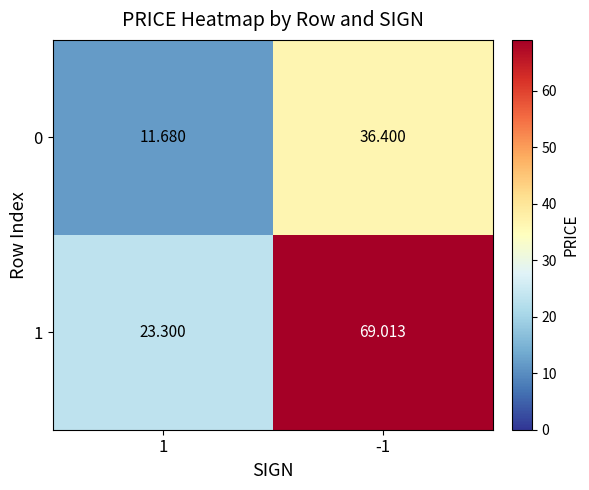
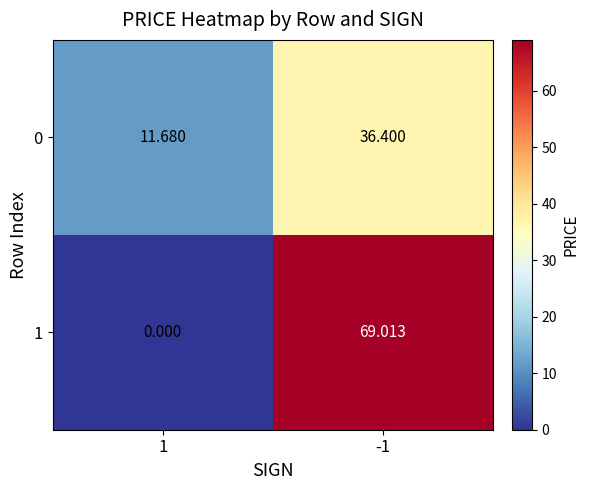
1, 1: 23.300 -> 0.000
